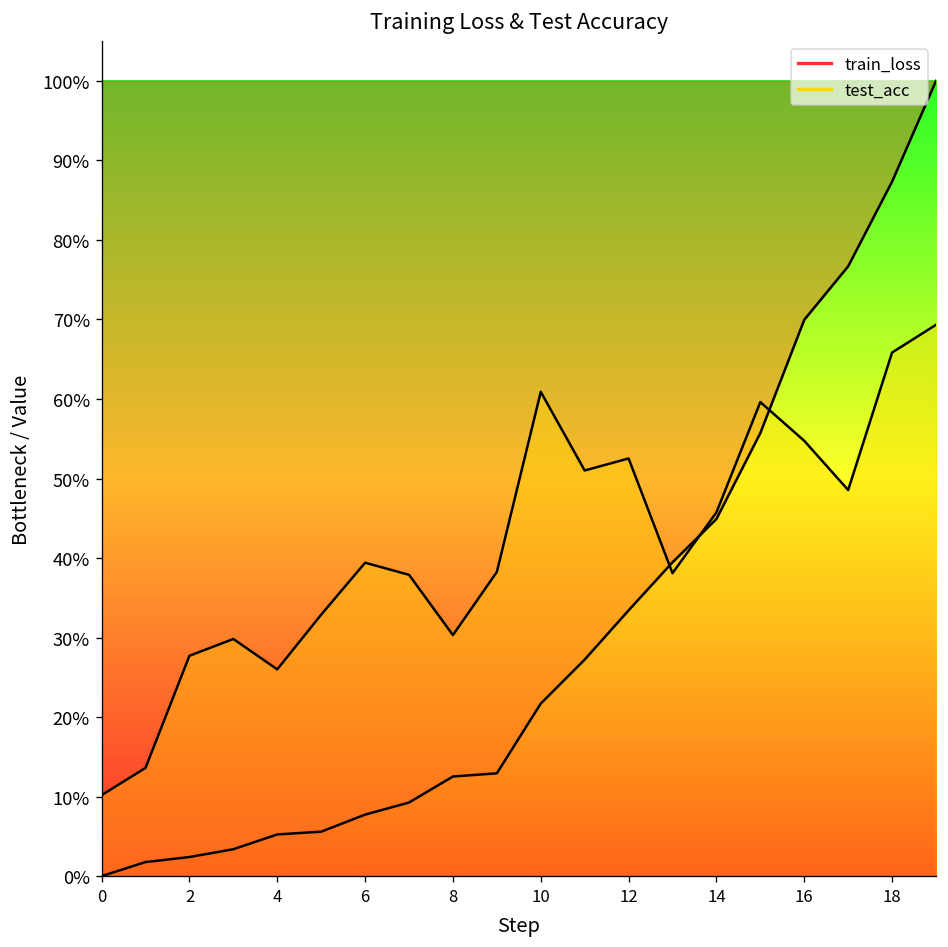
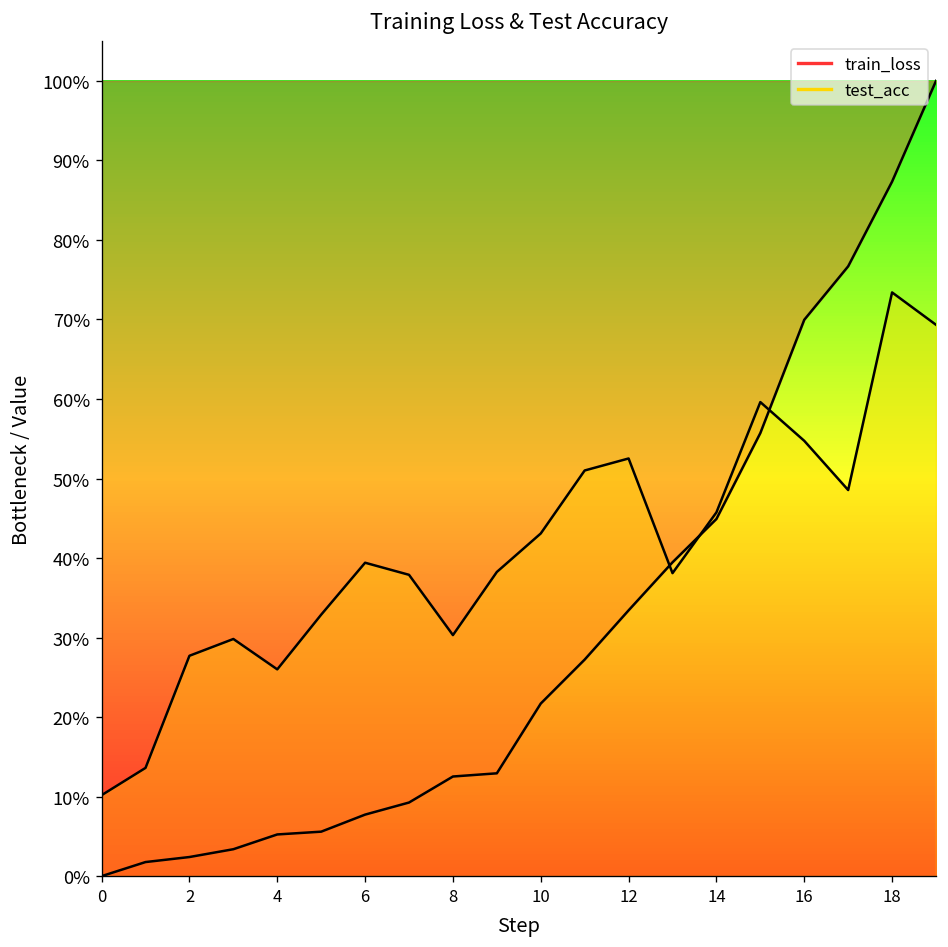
test_acc, 10: 61% -> 43%
test_acc, 18: 66% -> 73%
